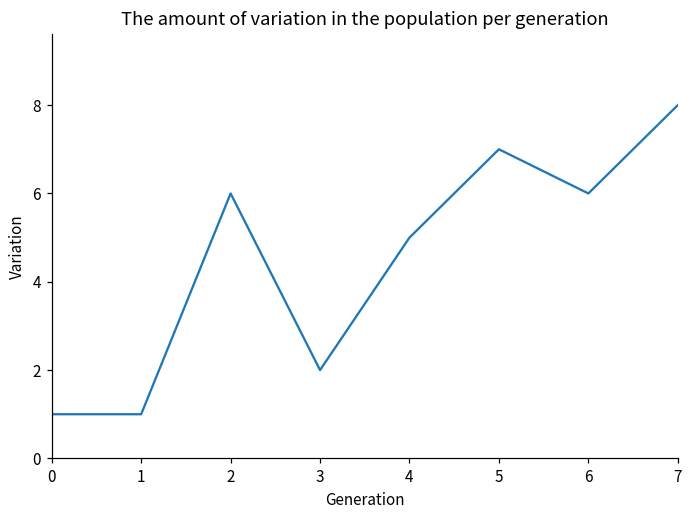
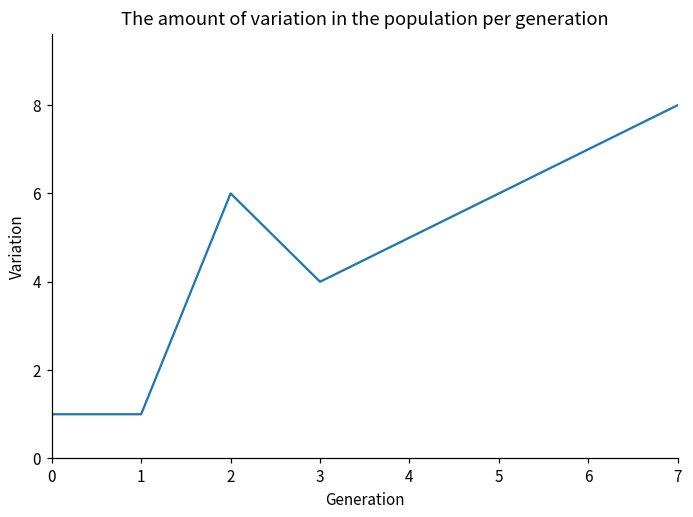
3: 2 -> 4
5: 7 -> 6
6: 6 -> 7
